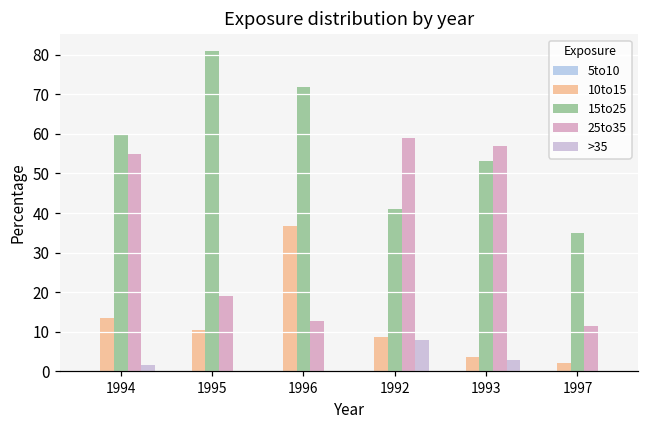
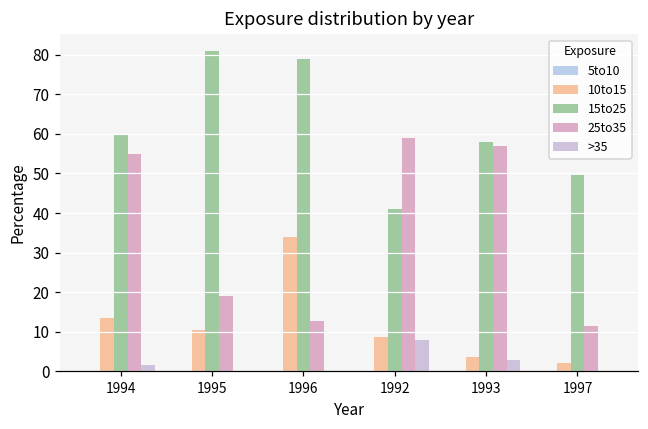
10to15, 1996: 37 -> 34
15to25, 1996: 72 -> 79
15to25, 1993: 53 -> 58
15to25, 1997: 35 -> 50
